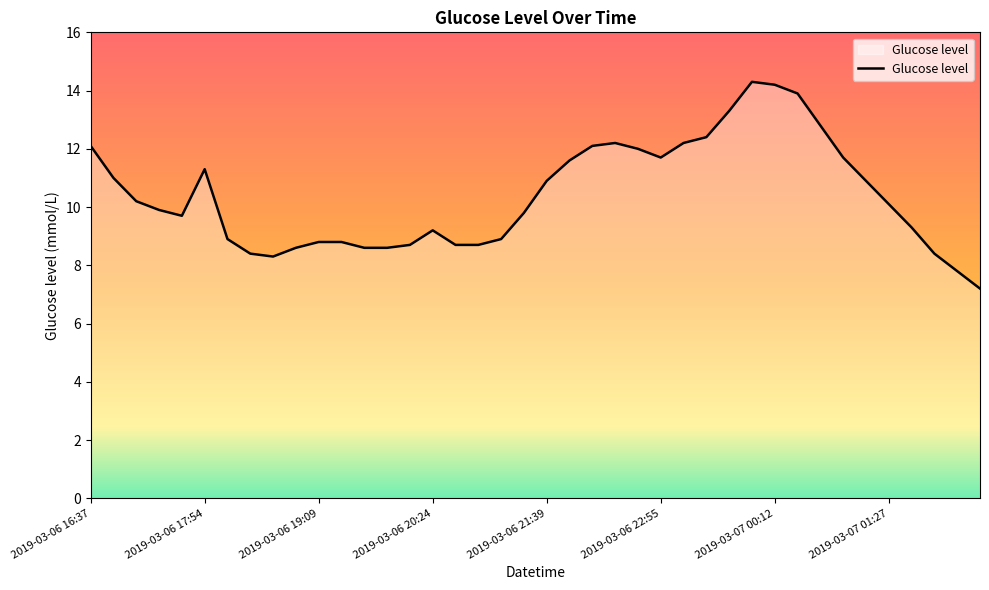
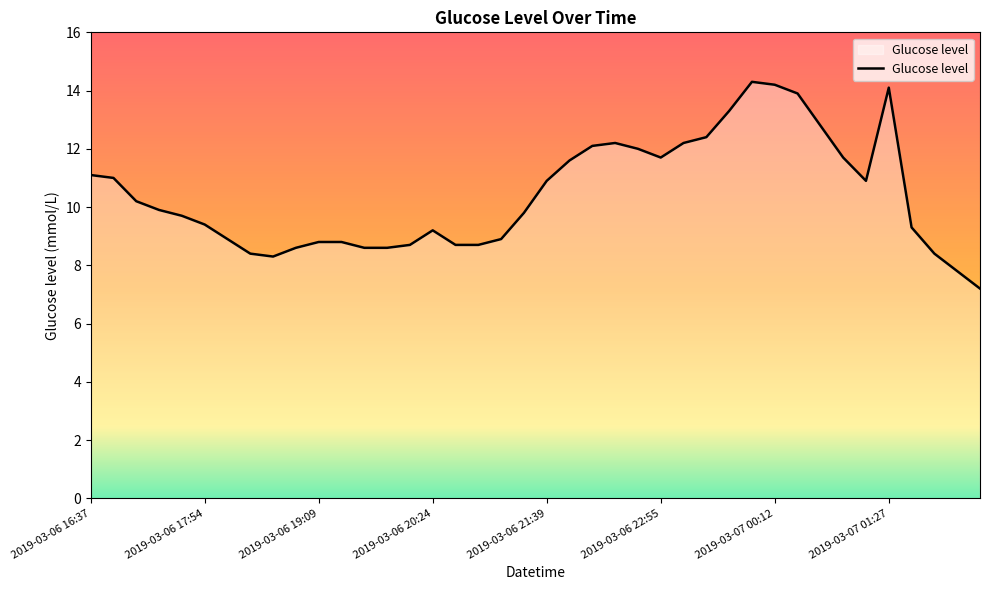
2019-03-06 16:37: 12.1 -> 11.1
2019-03-06 17:54: 11.3 -> 9.4
2019-03-07 01:27: 10.1 -> 14.1
